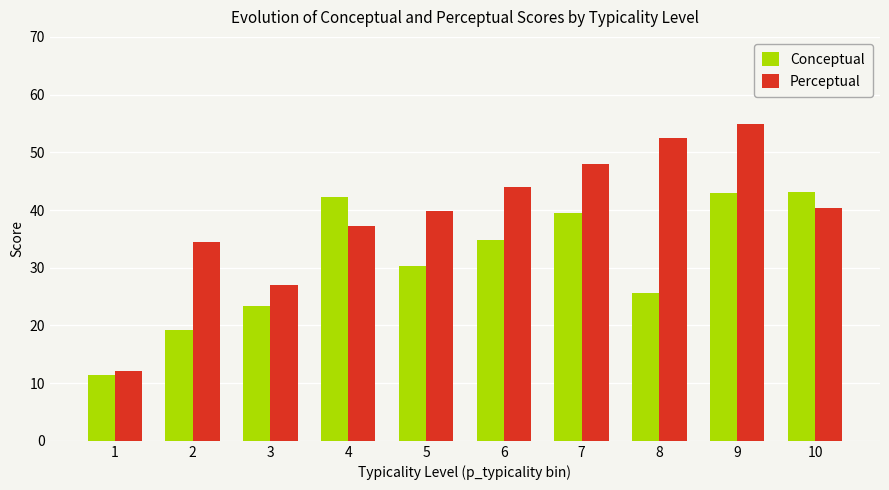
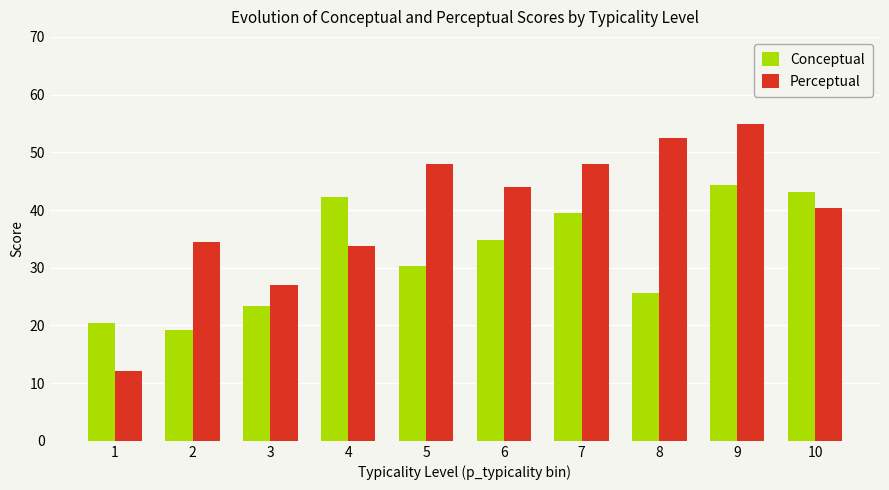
Conceptual, 1: 11 -> 20
Perceptual, 4: 37 -> 34
Perceptual, 5: 40 -> 48
Conceptual, 9: 43 -> 44
